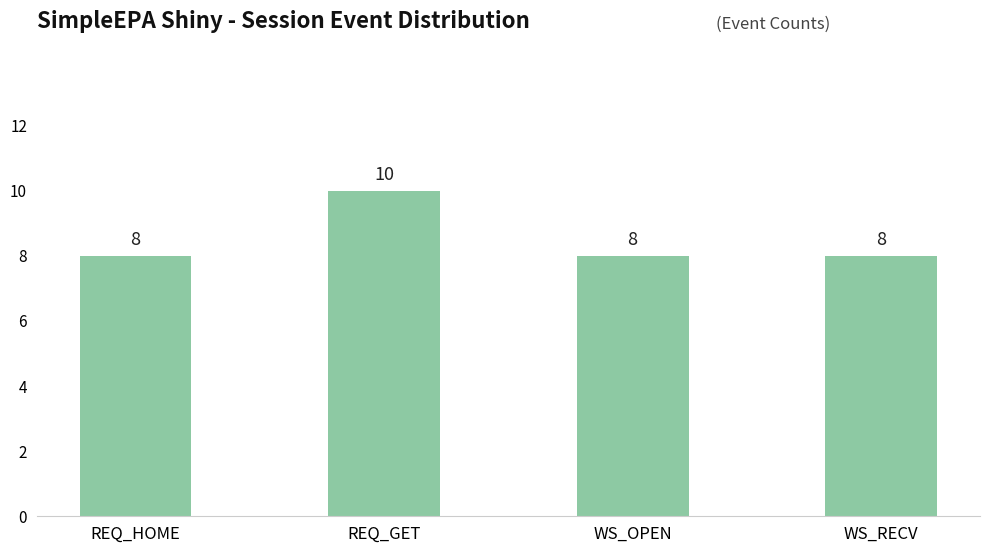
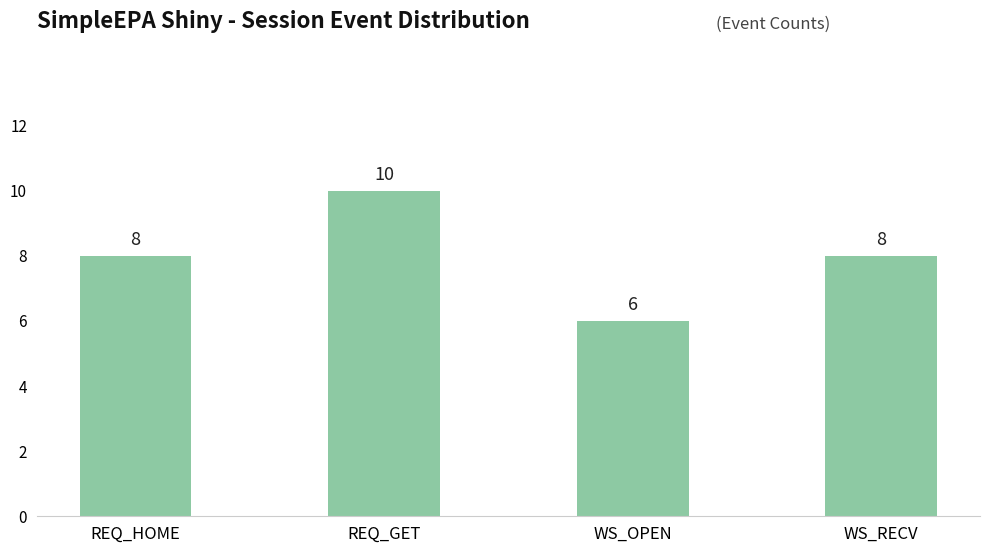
WS_OPEN: 8 -> 6
